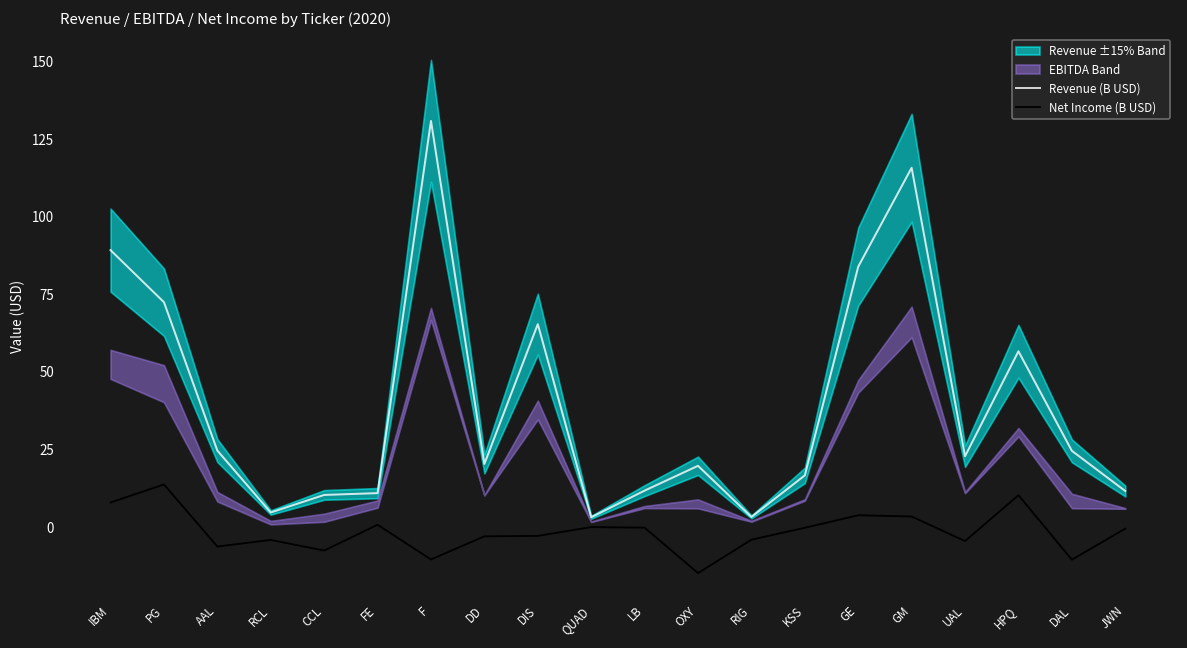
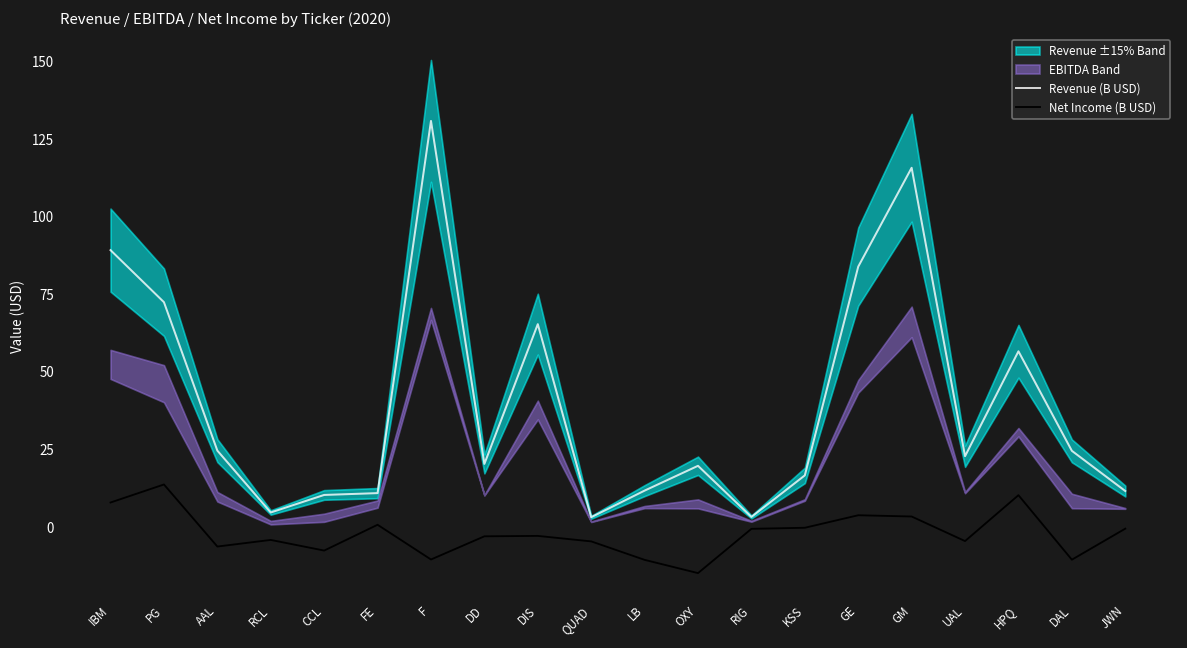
Net Income (B USD), QUAD: 0 -> -5
Net Income (B USD), LB: 0 -> -11
Net Income (B USD), RIG: -4 -> -1
